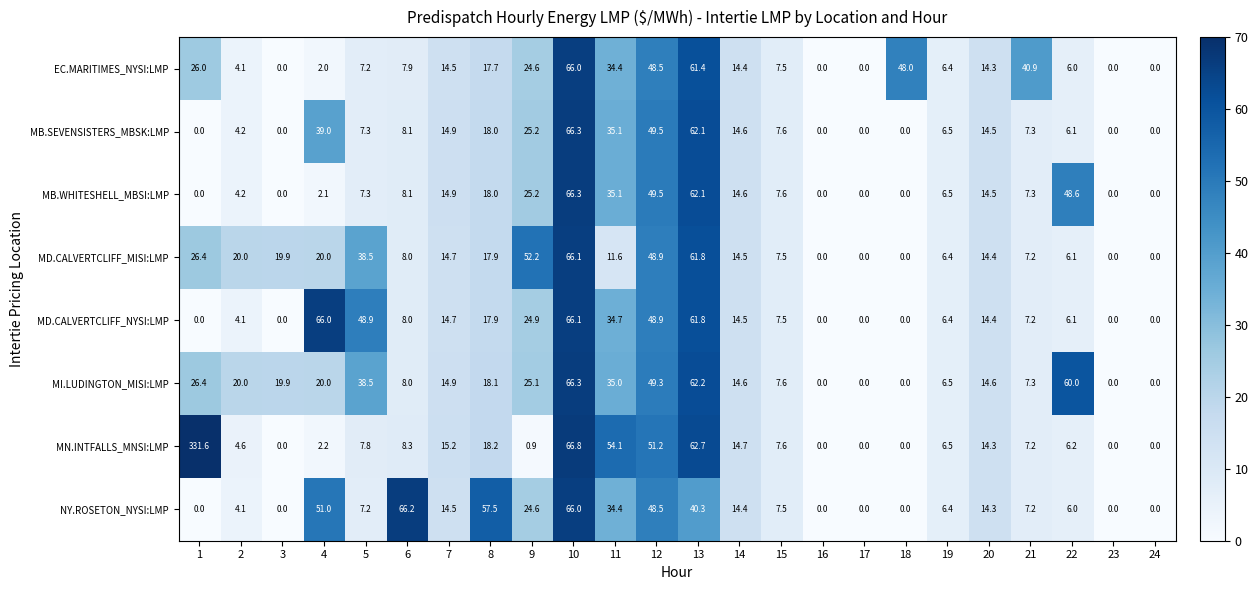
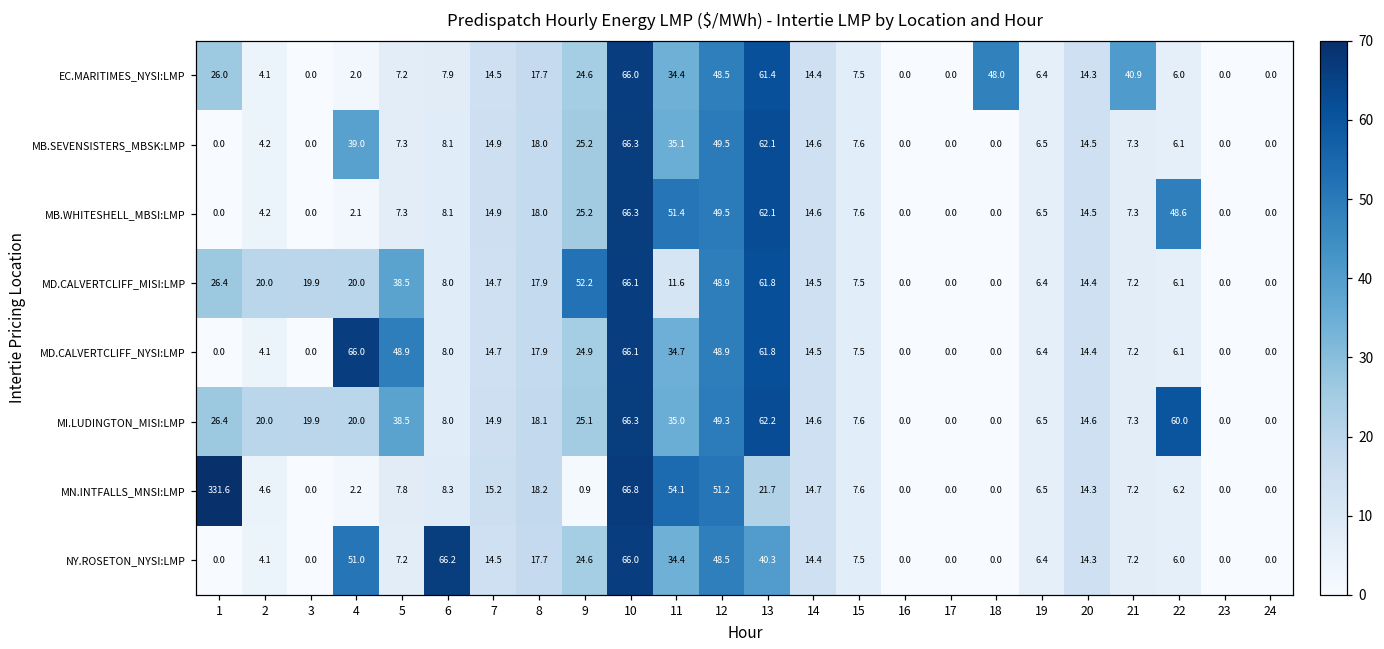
MB.WHITESHELL_MBSI:LMP, 11: 35.1 -> 51.4
MN.INTFALLS_MNSI:LMP, 13: 62.7 -> 21.7
NY.ROSETON_NYSI:LMP, 8: 57.5 -> 17.7
